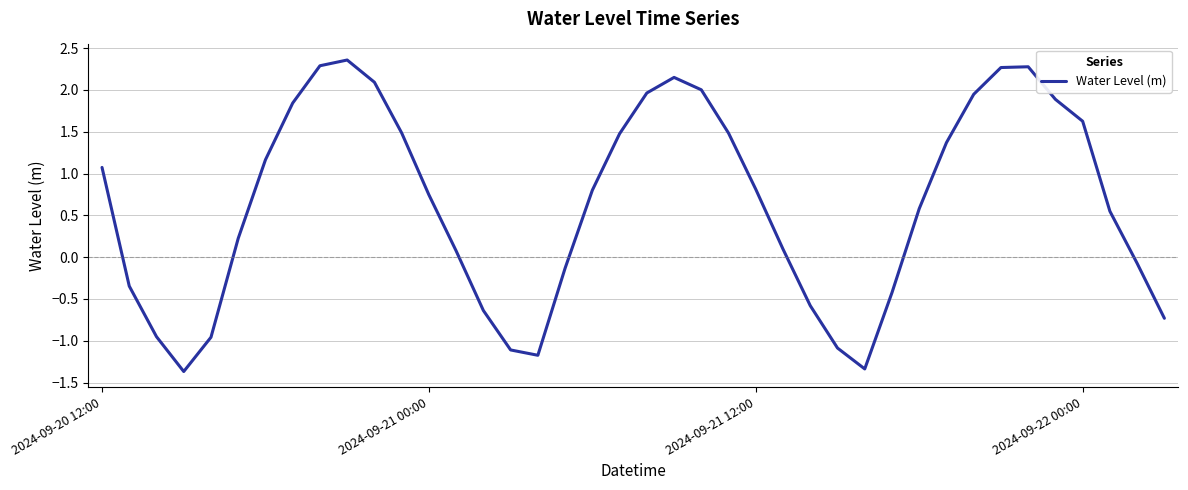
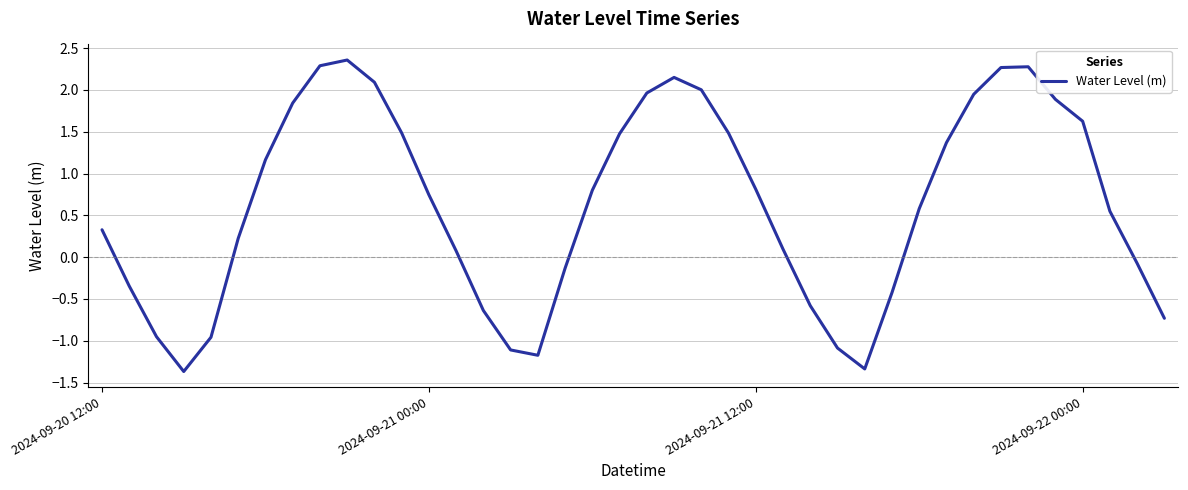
2024-09-20 12:00: 1.1 -> 0.3
